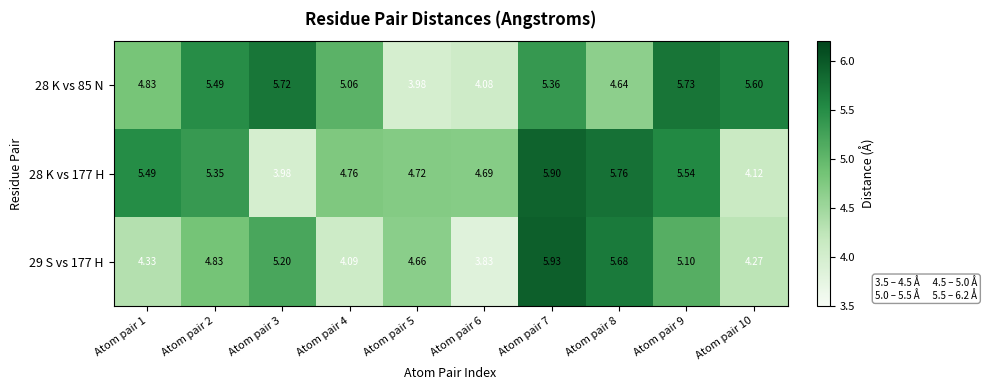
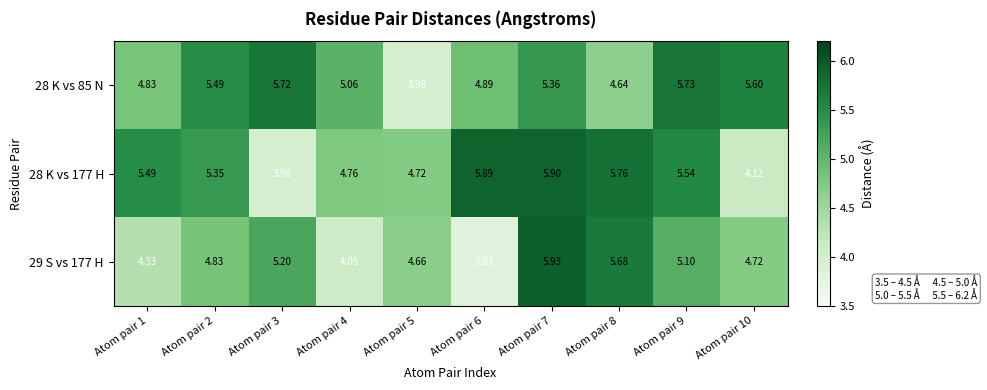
28 K vs 85 N, Atom pair 6: 4.08 -> 4.89
28 K vs 177 H, Atom pair 6: 4.69 -> 5.89
29 S vs 177 H, Atom pair 10: 4.27 -> 4.72
